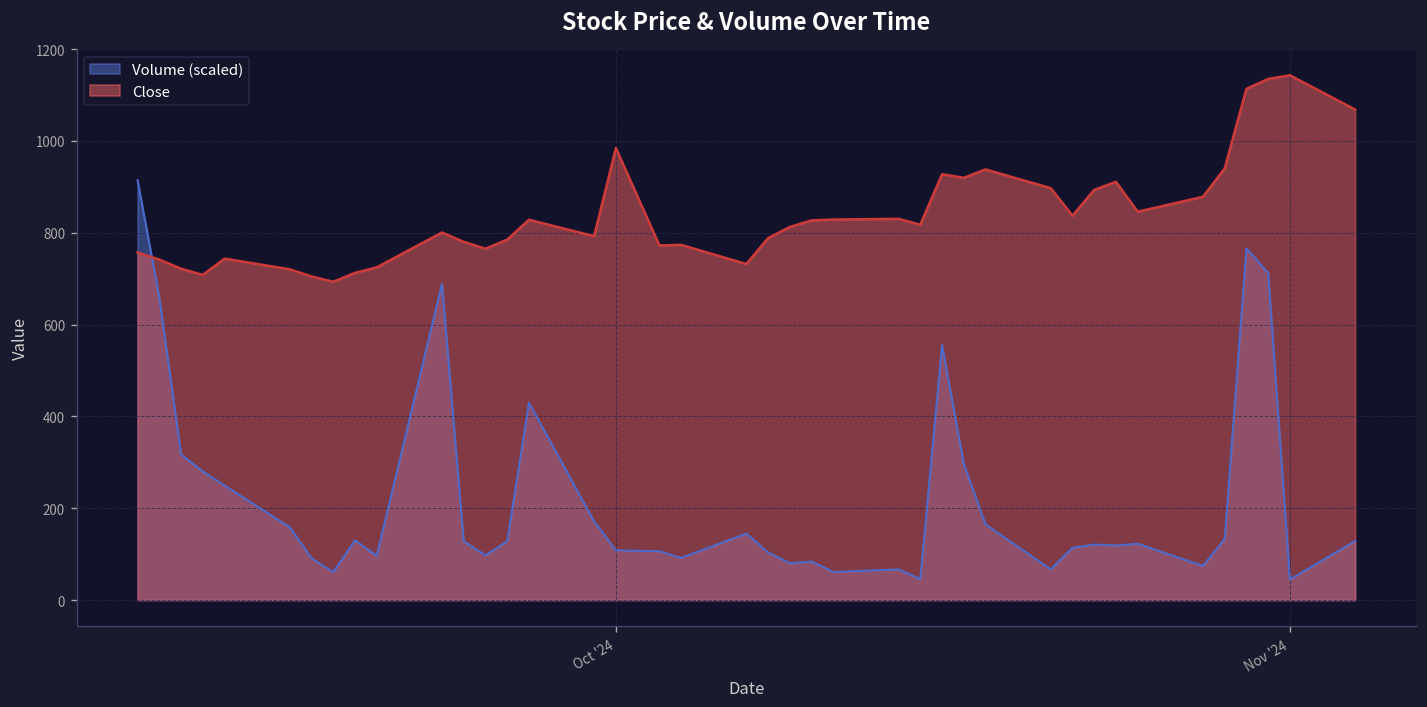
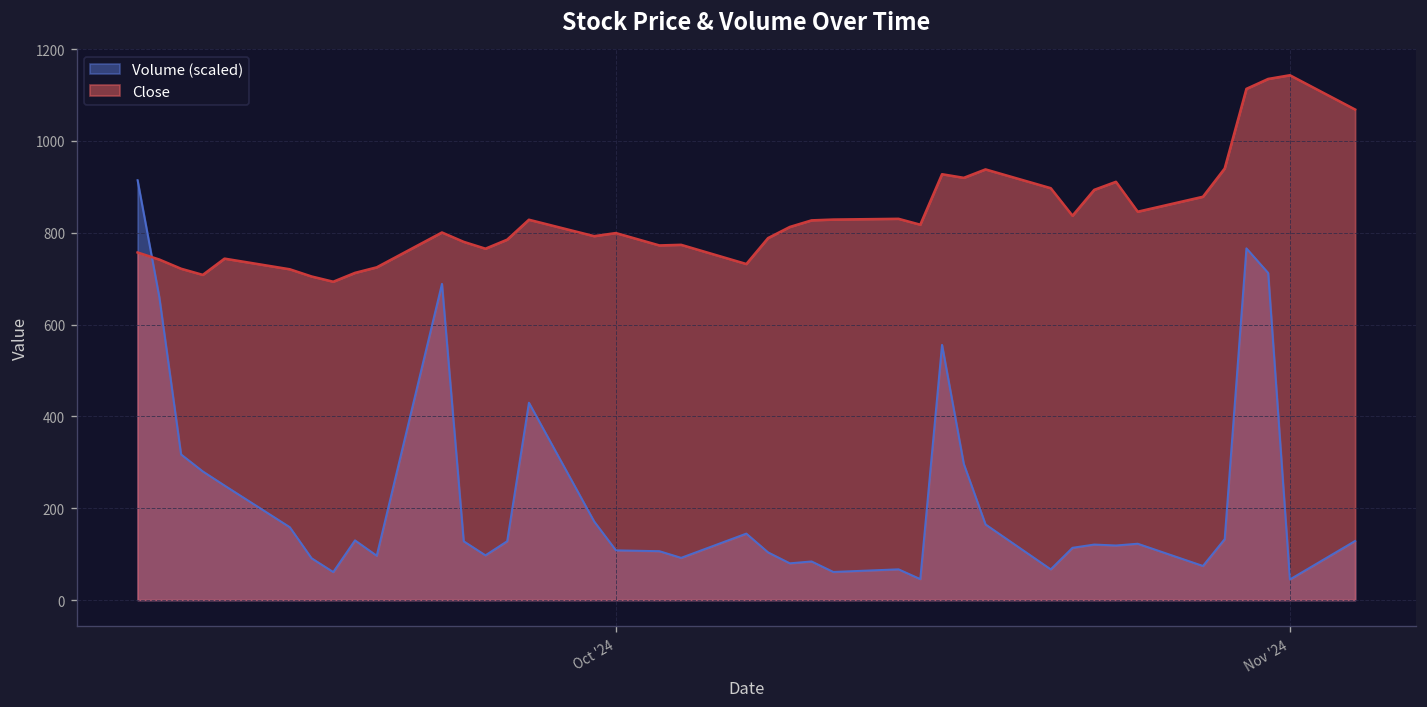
Close, Oct '24: 980 -> 800
